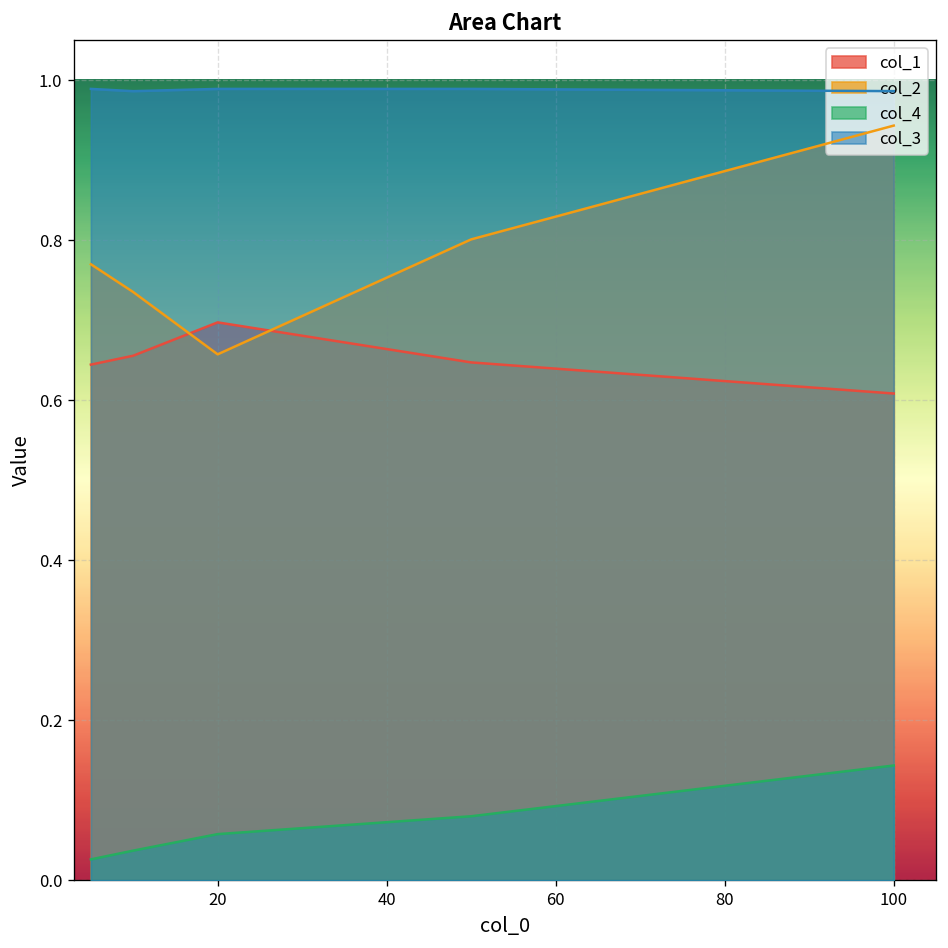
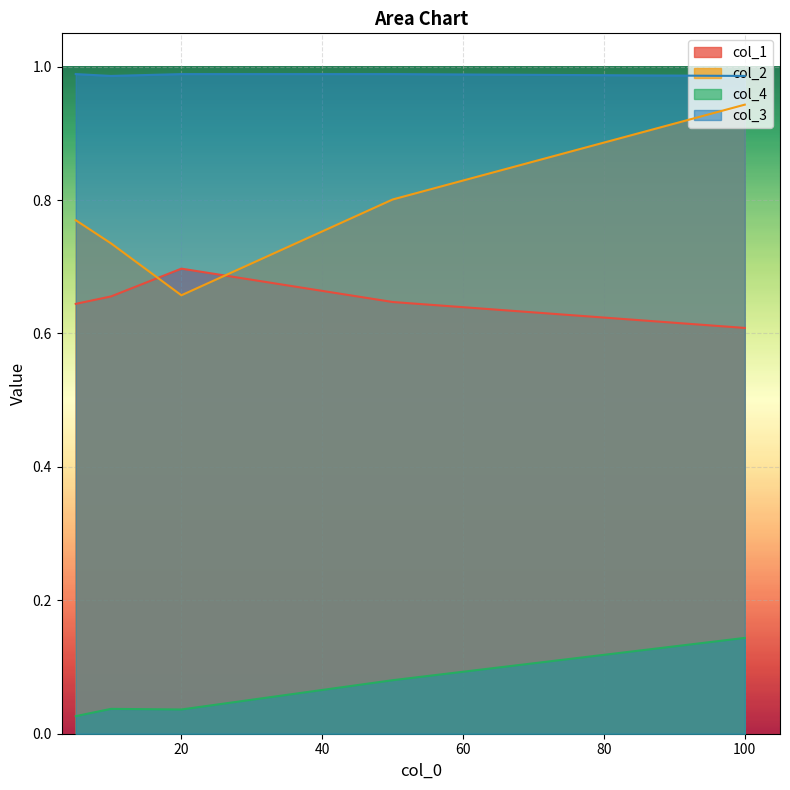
col_4, 20: 0.06 -> 0.04
